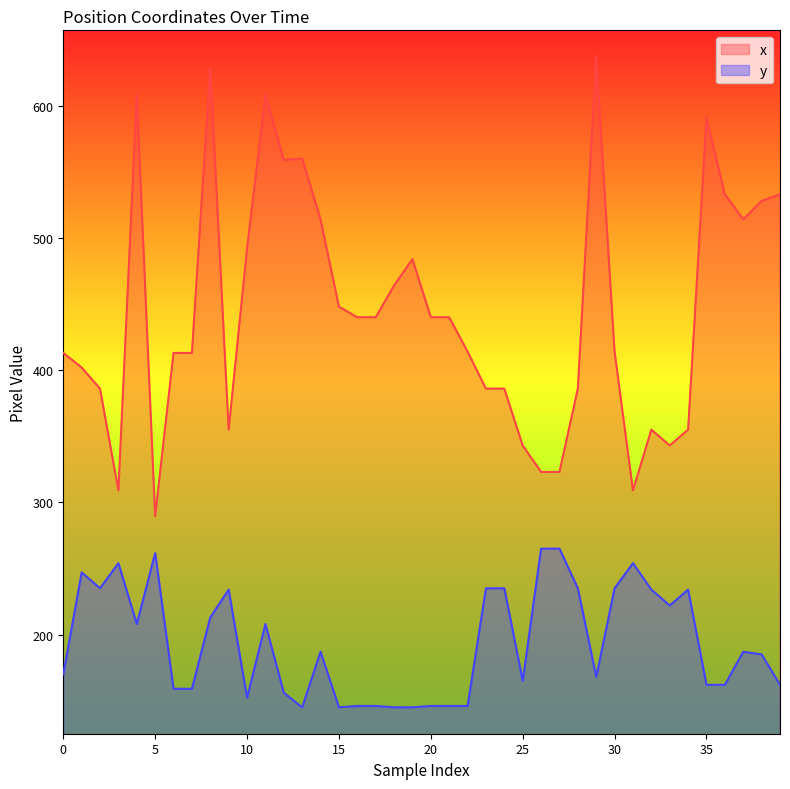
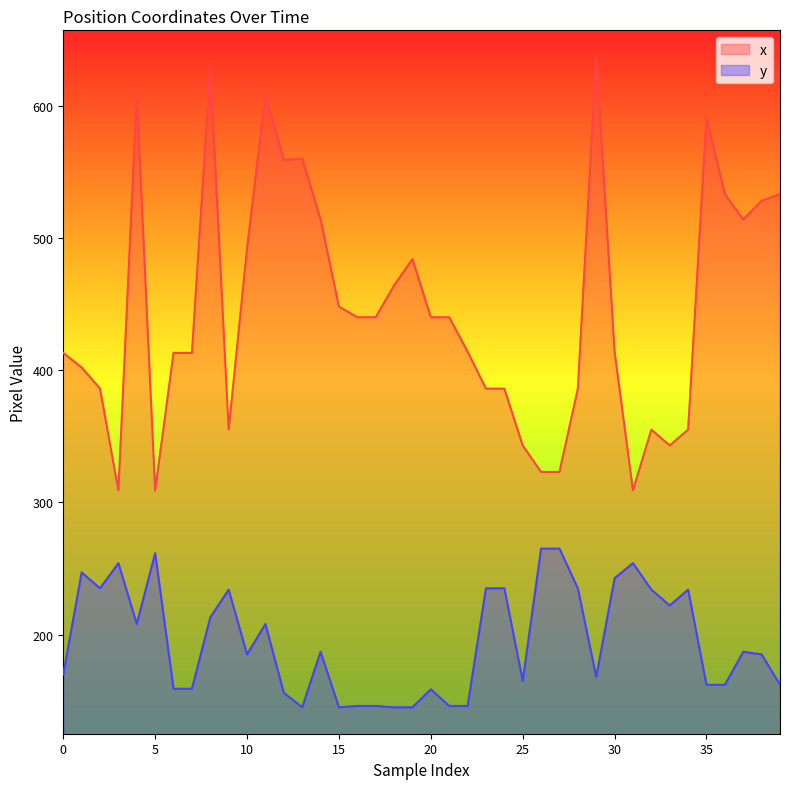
x, 5: 290 -> 309
y, 10: 152 -> 185
y, 20: 146 -> 159
y, 30: 235 -> 243
